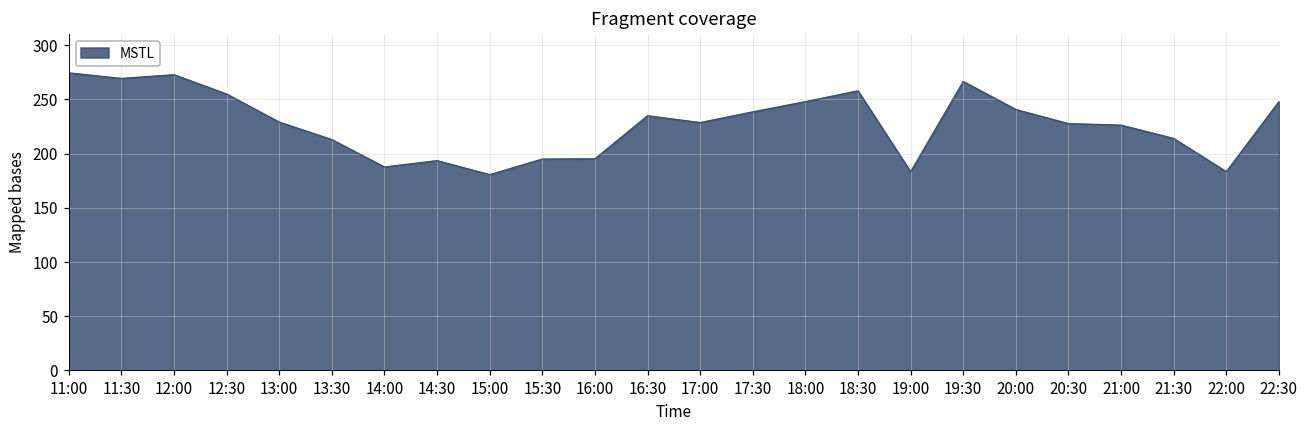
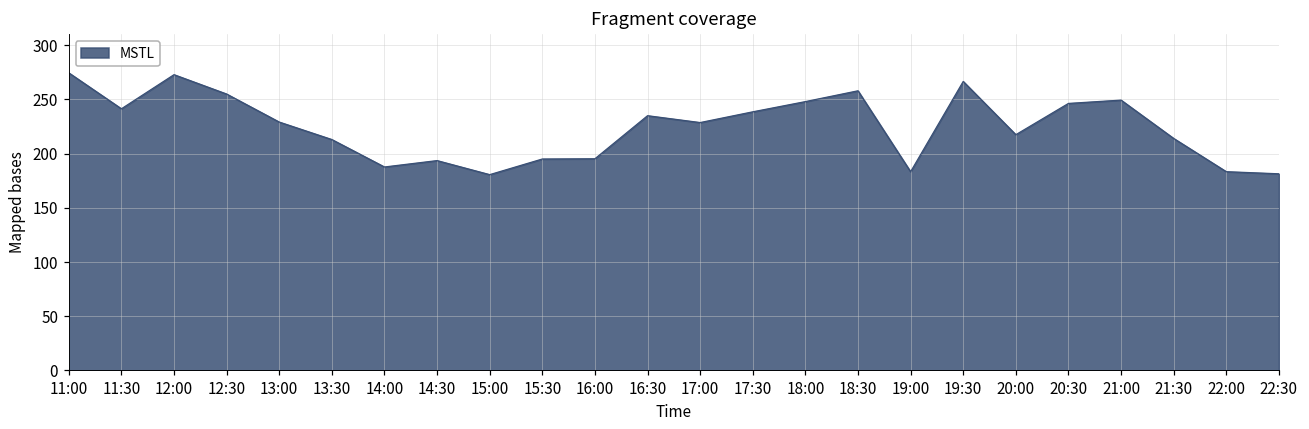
11:30: 270 -> 240
20:00: 240 -> 220
20:30: 230 -> 250
21:00: 230 -> 250
22:30: 250 -> 180
